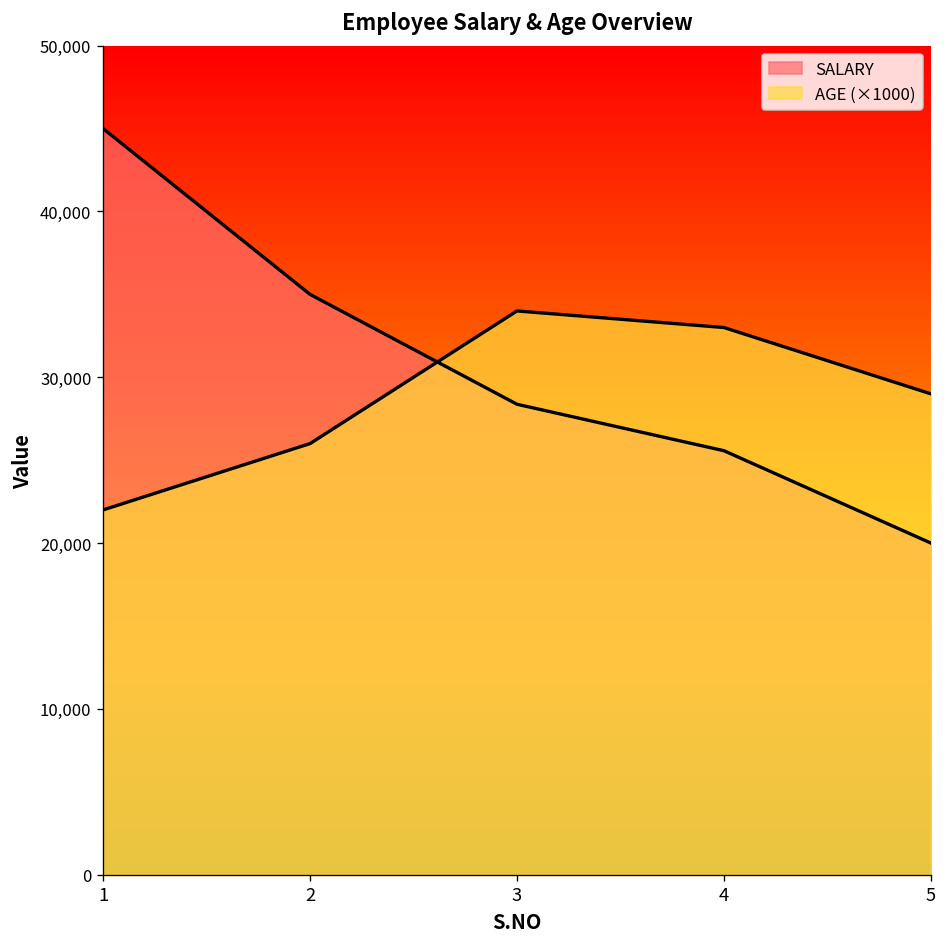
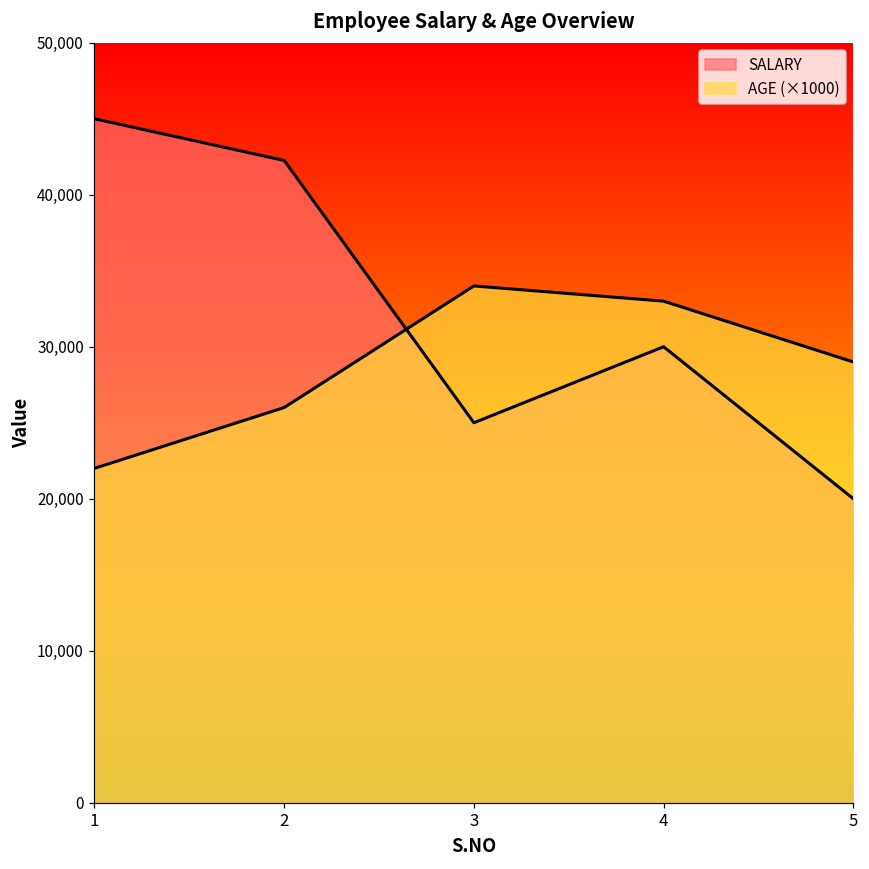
SALARY, 2: 35,000 -> 42,300
SALARY, 3: 28,400 -> 25,000
SALARY, 4: 25,600 -> 30,000
